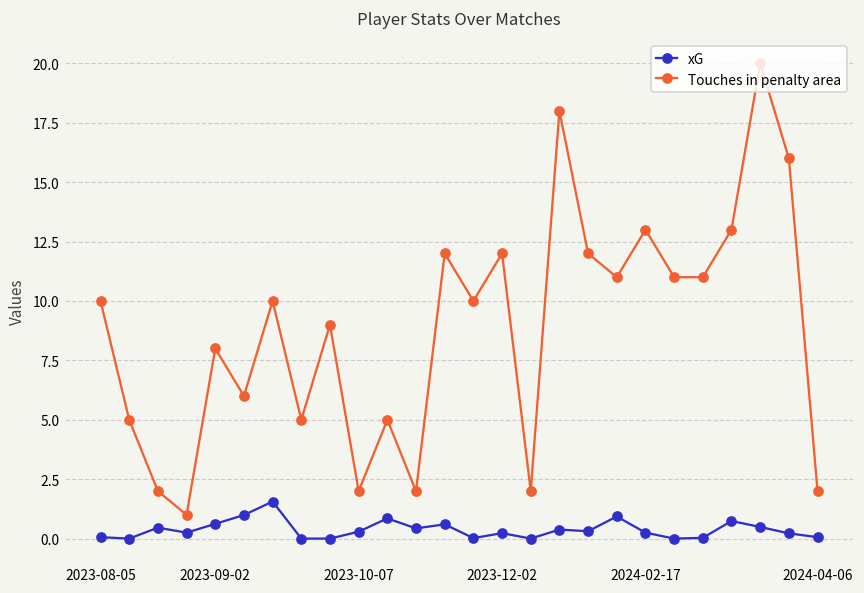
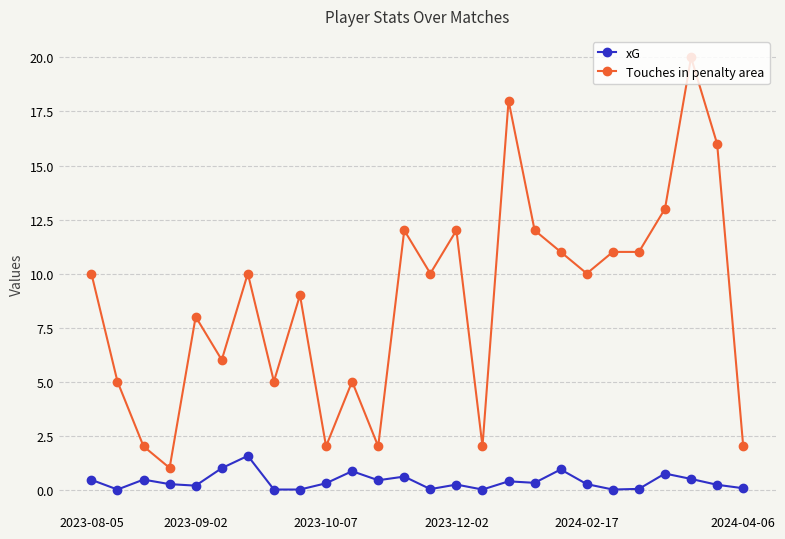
xG, 2023-08-05: 0.1 -> 0.5
xG, 2023-09-02: 0.6 -> 0.2
Touches in penalty area, 2024-02-17: 13 -> 10
